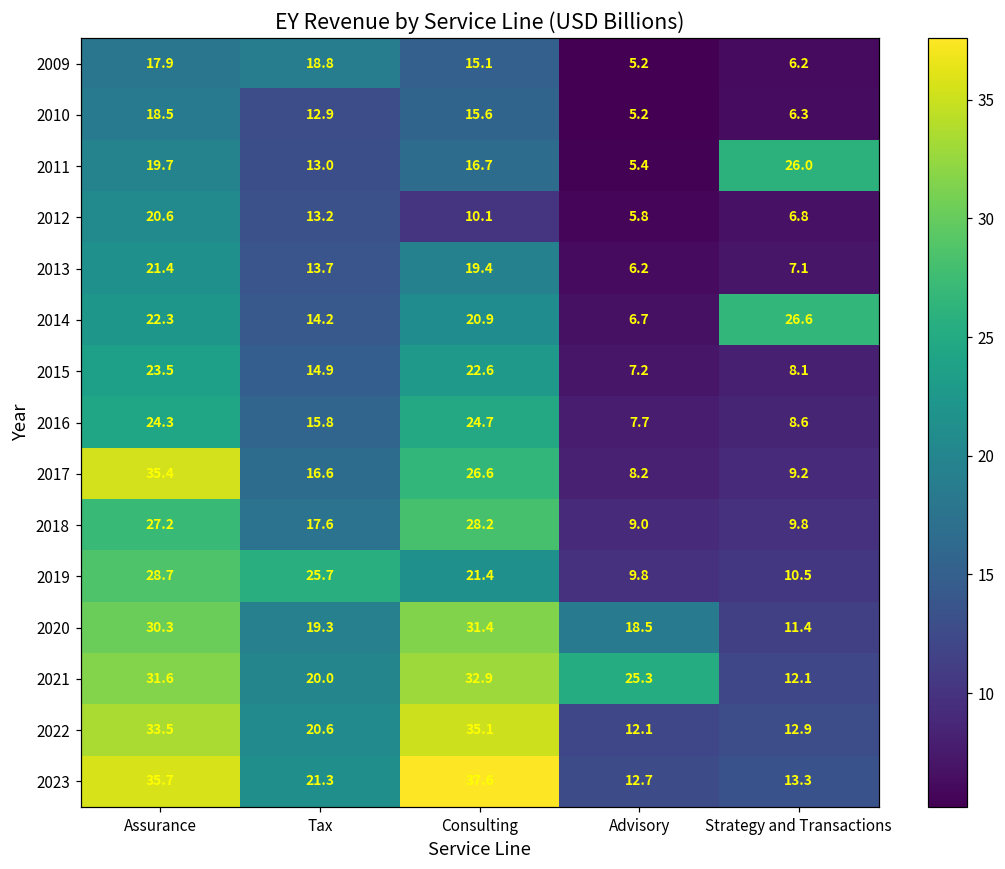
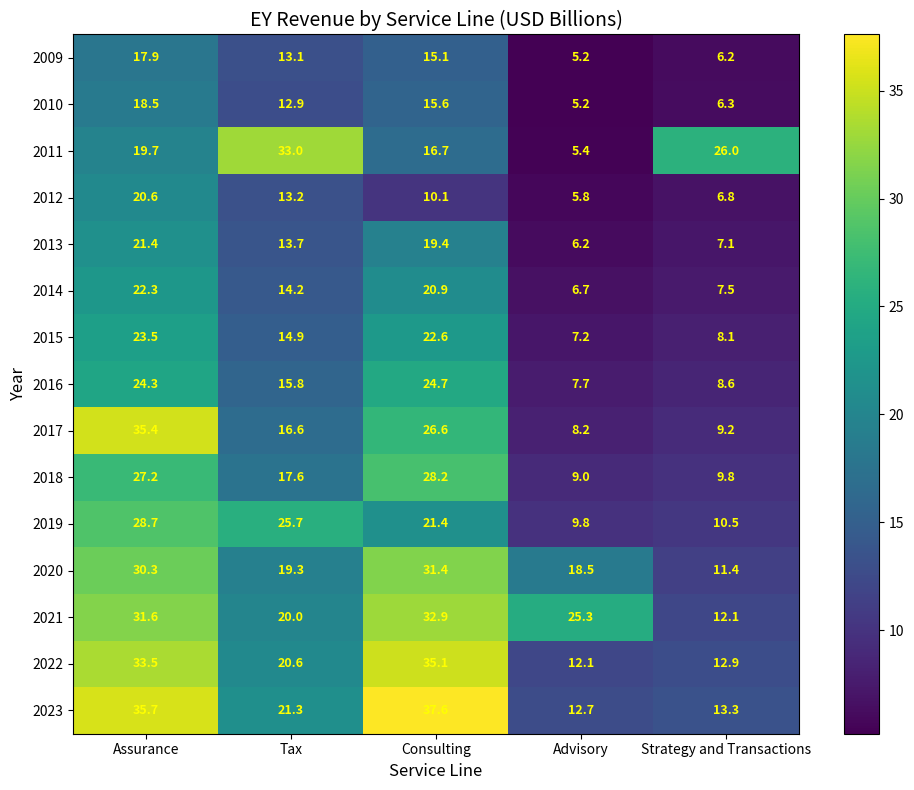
2009, Tax: 18.8 -> 13.1
2011, Tax: 13.0 -> 33.0
2014, Strategy and Transactions: 26.6 -> 7.5
